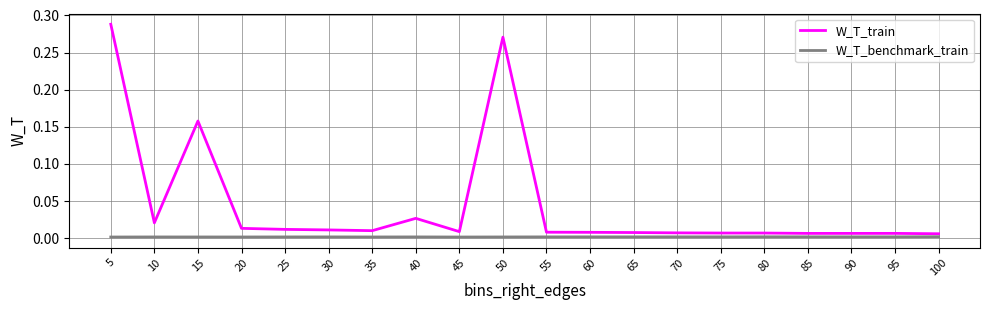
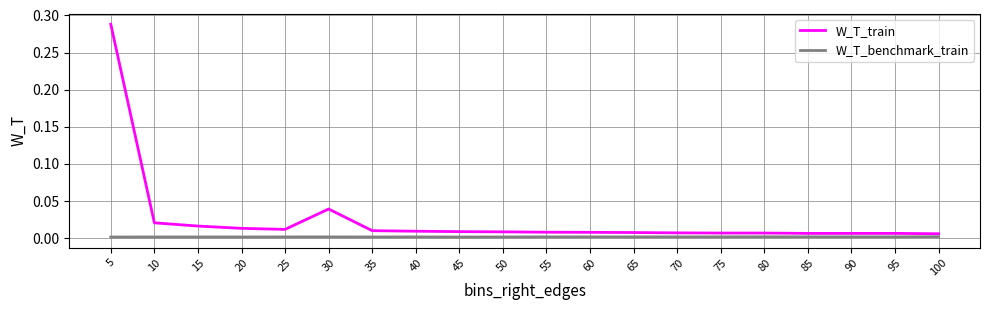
W_T_train, 15: 0.16 -> 0.02
W_T_train, 30: 0.01 -> 0.04
W_T_train, 40: 0.03 -> 0.01
W_T_train, 50: 0.27 -> 0.01
